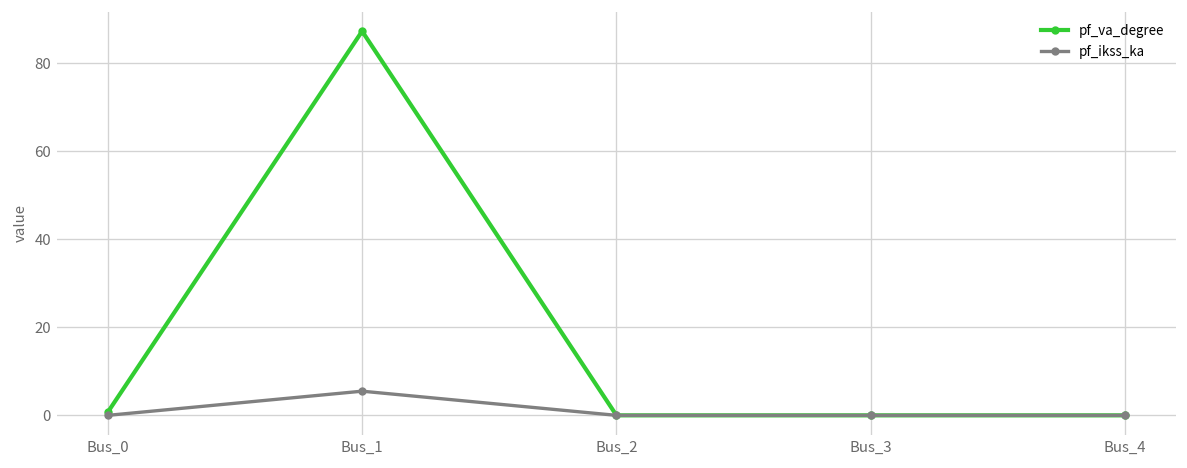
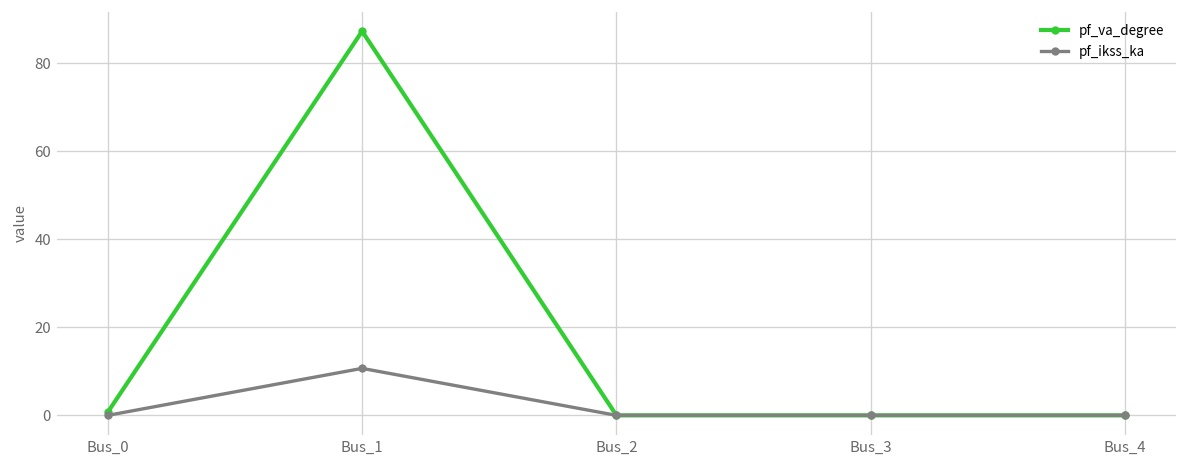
pf_ikss_ka, Bus_1: 5 -> 11
